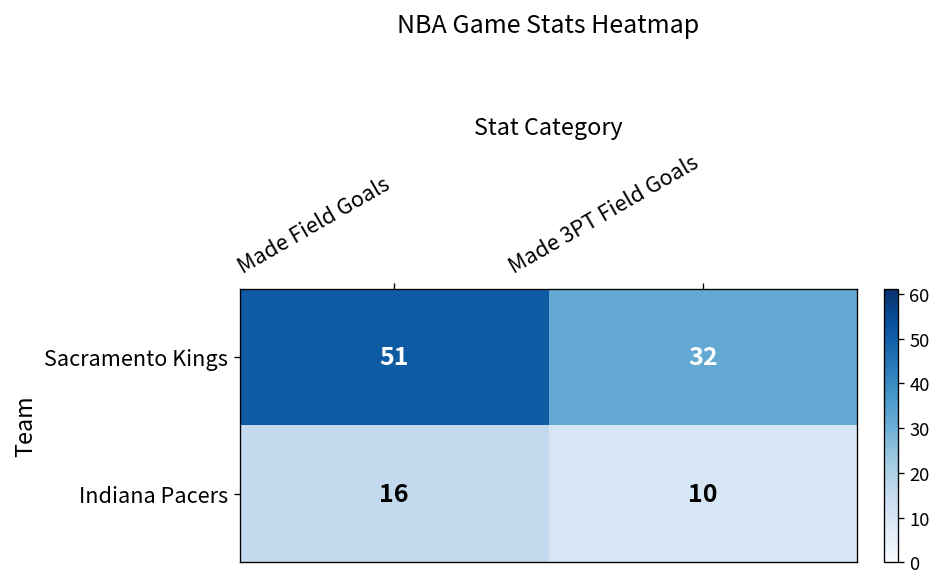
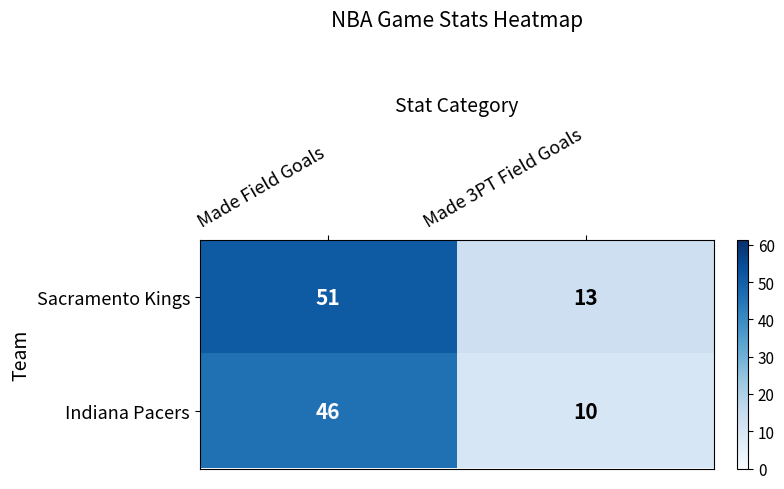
Sacramento Kings, Made 3PT Field Goals: 32 -> 13
Indiana Pacers, Made Field Goals: 16 -> 46
